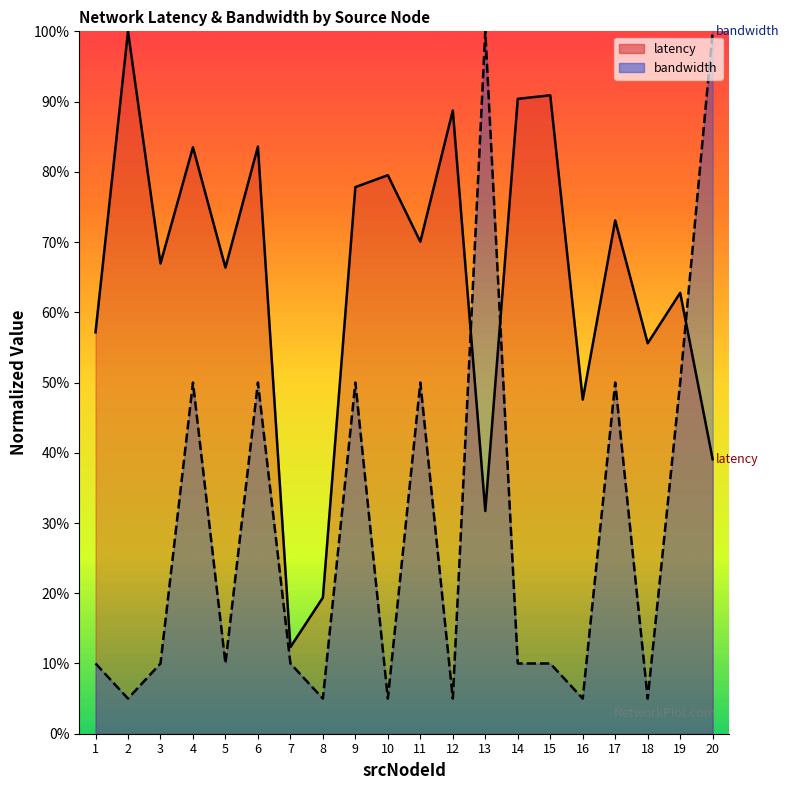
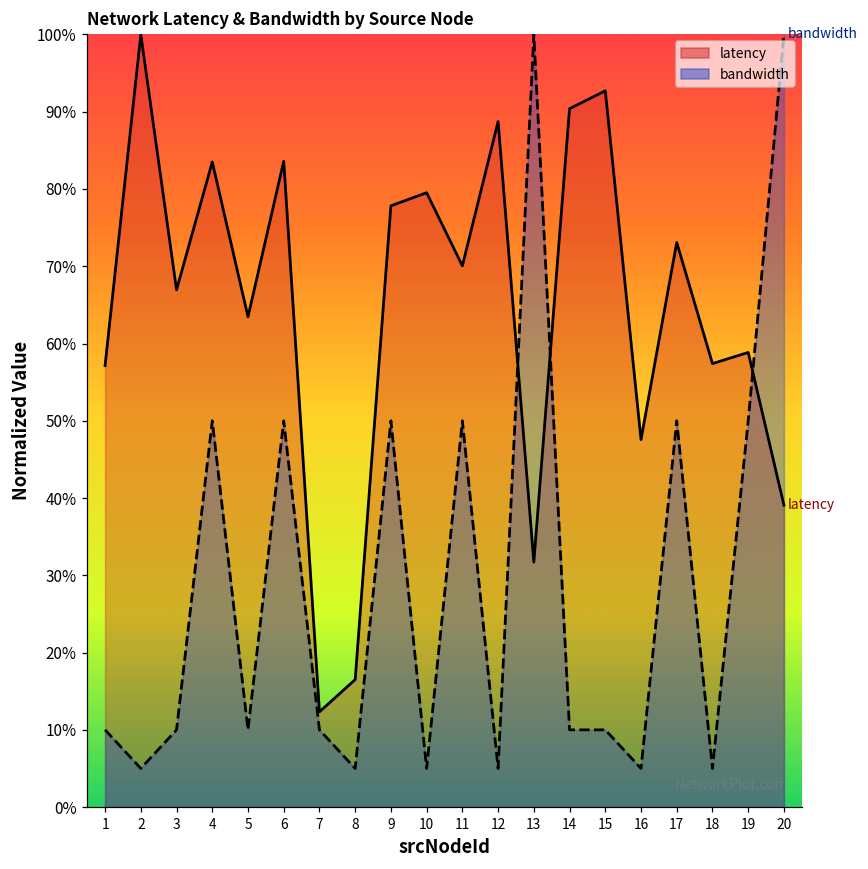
latency, 5: 66% -> 63%
latency, 8: 19% -> 17%
latency, 15: 91% -> 93%
latency, 18: 56% -> 57%
latency, 19: 63% -> 59%
